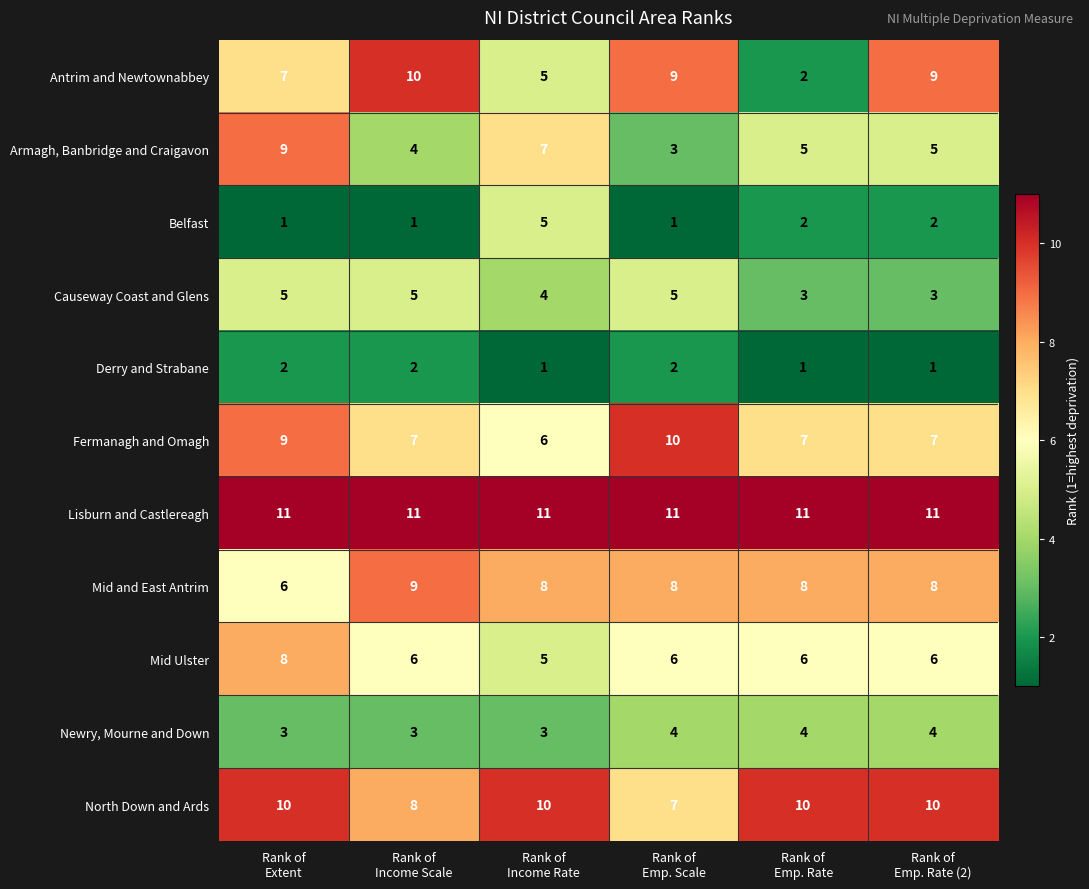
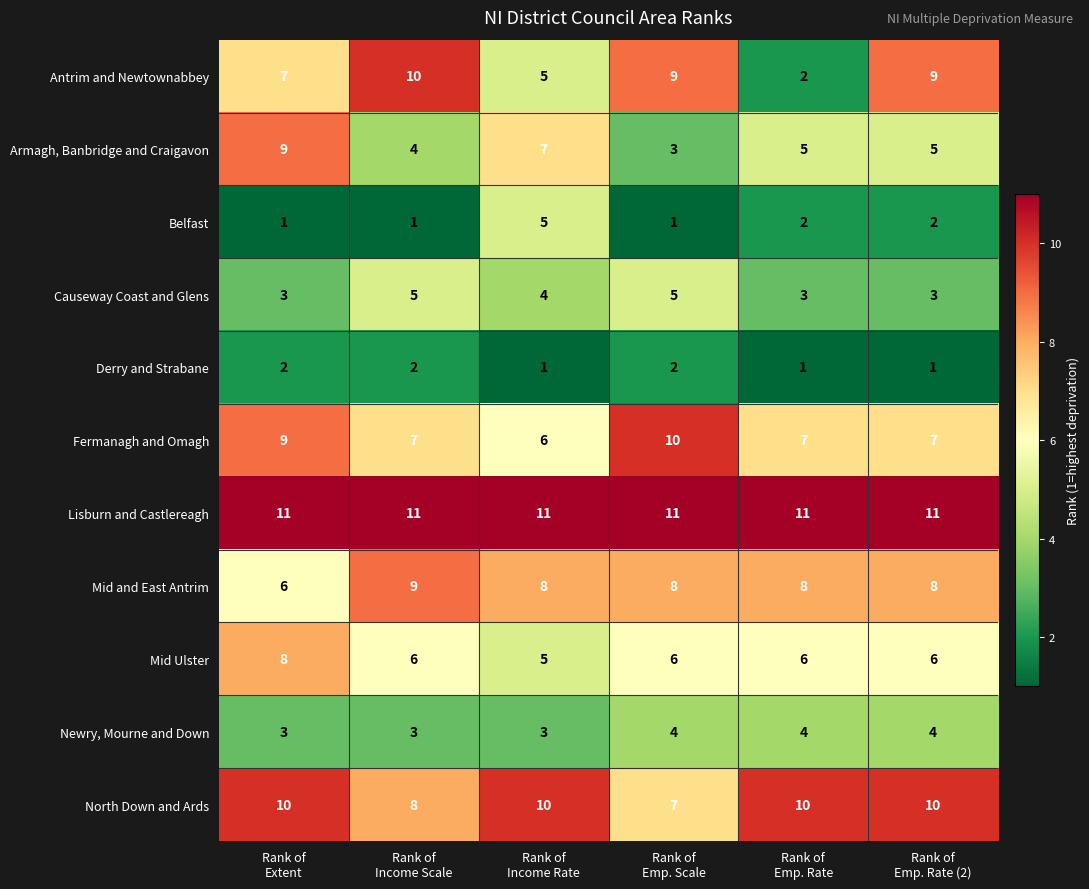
Causeway Coast and Glens, Rank of Extent: 5 -> 3
